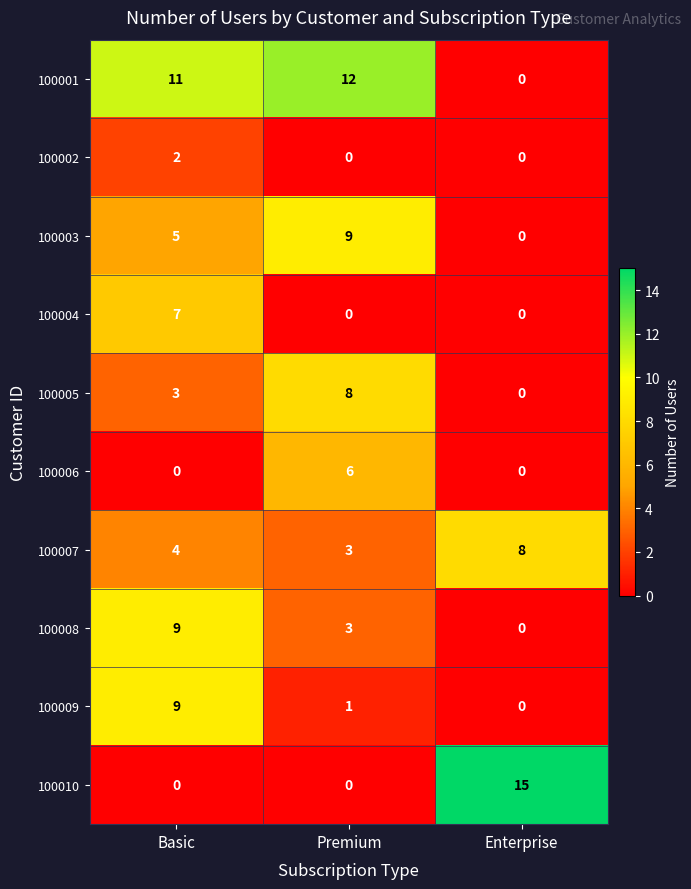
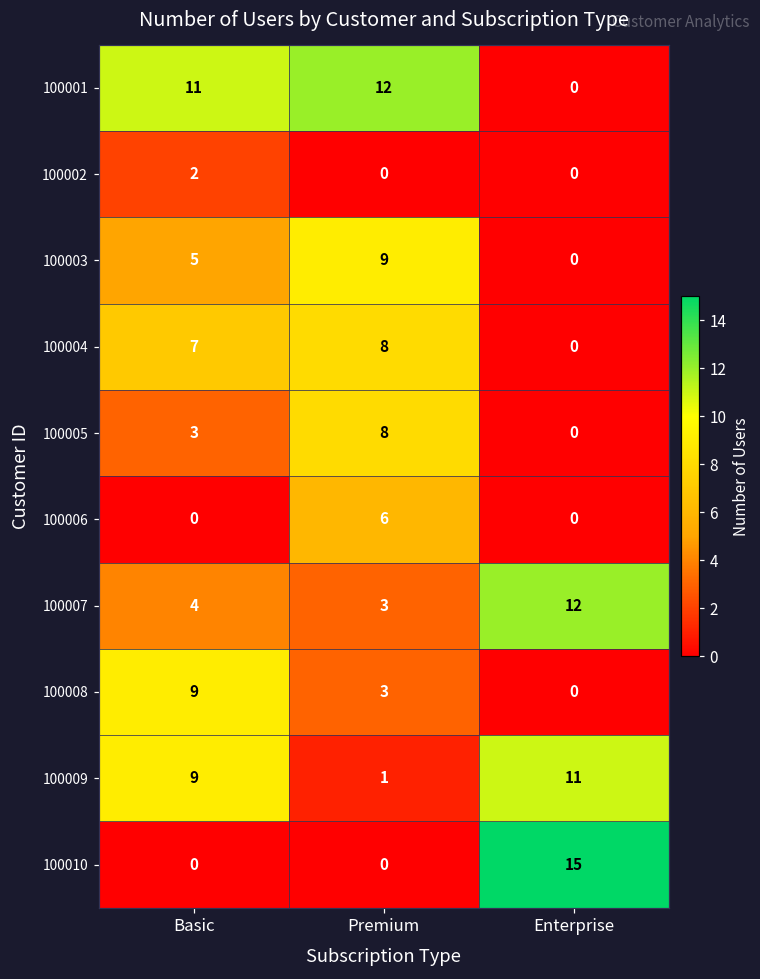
100004, Premium: 0 -> 8
100007, Enterprise: 8 -> 12
100009, Enterprise: 0 -> 11
